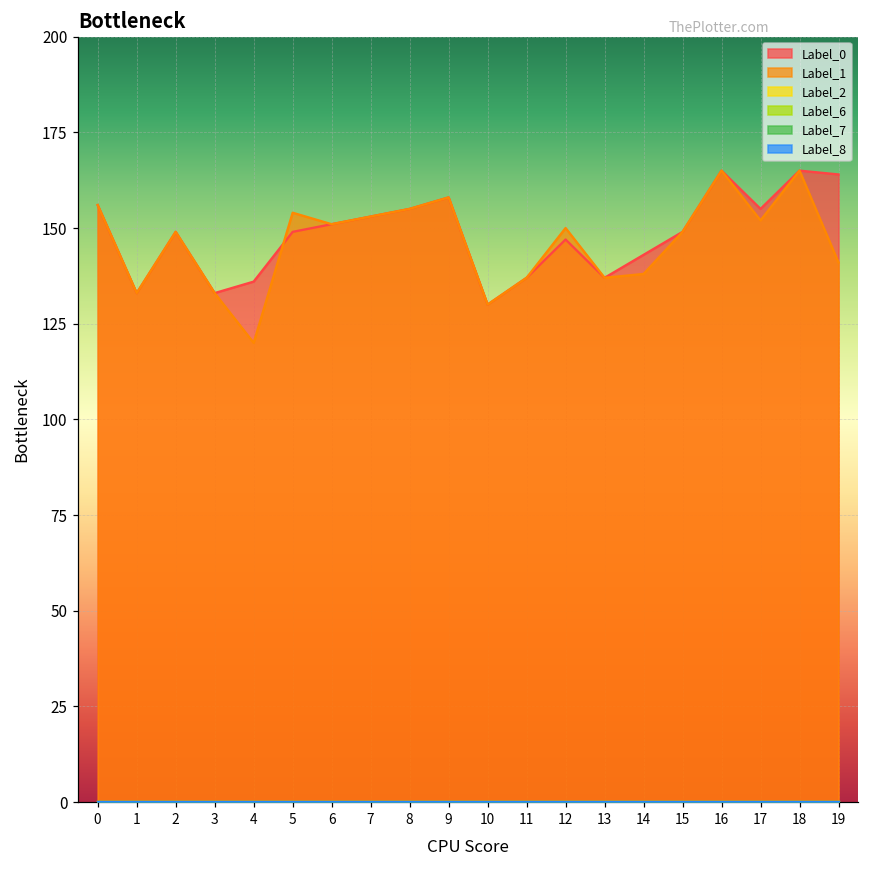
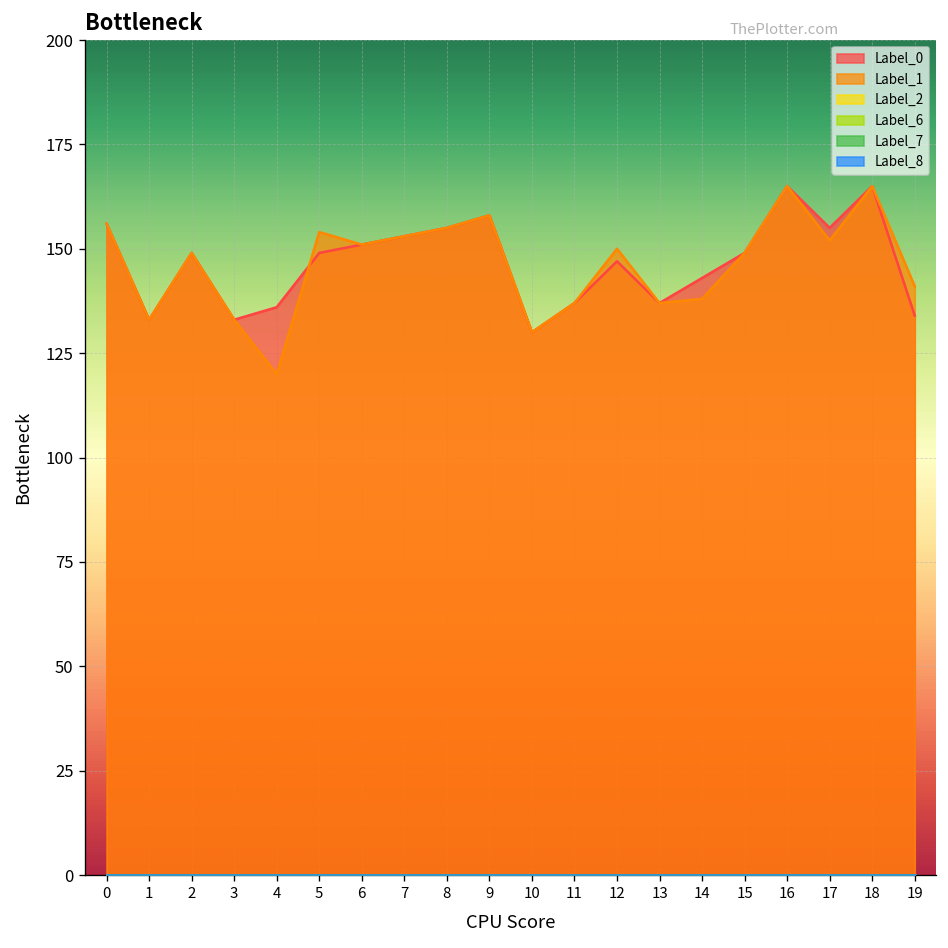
Label_0, 19: 164 -> 134
